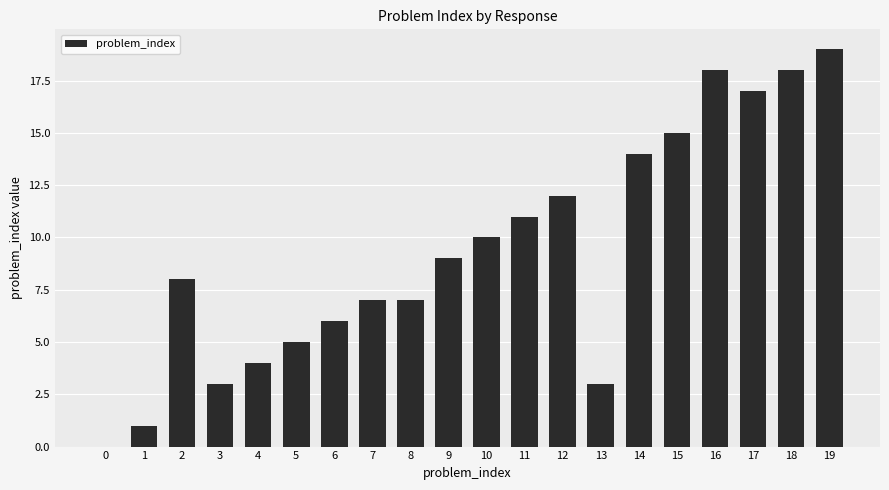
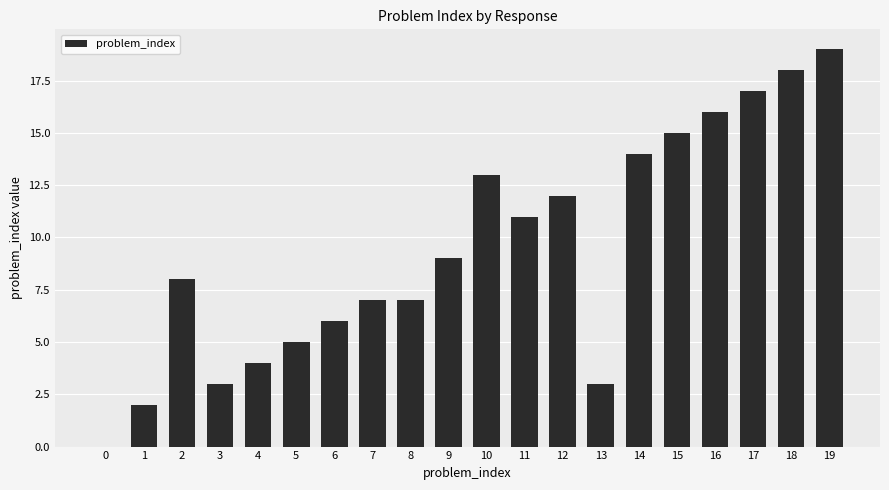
1: 1 -> 2
10: 10 -> 13
16: 18 -> 16
